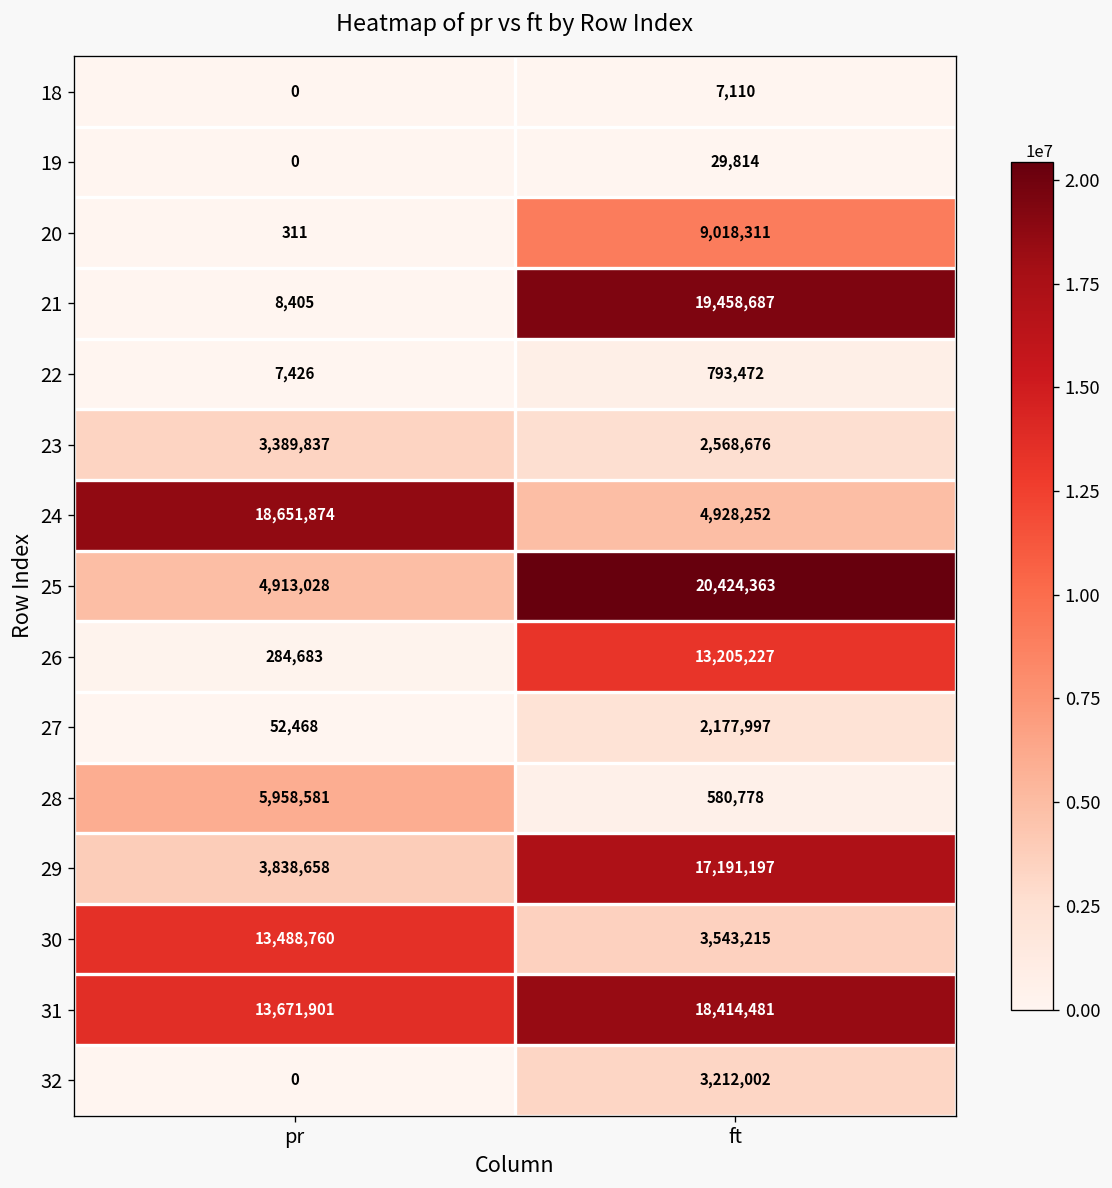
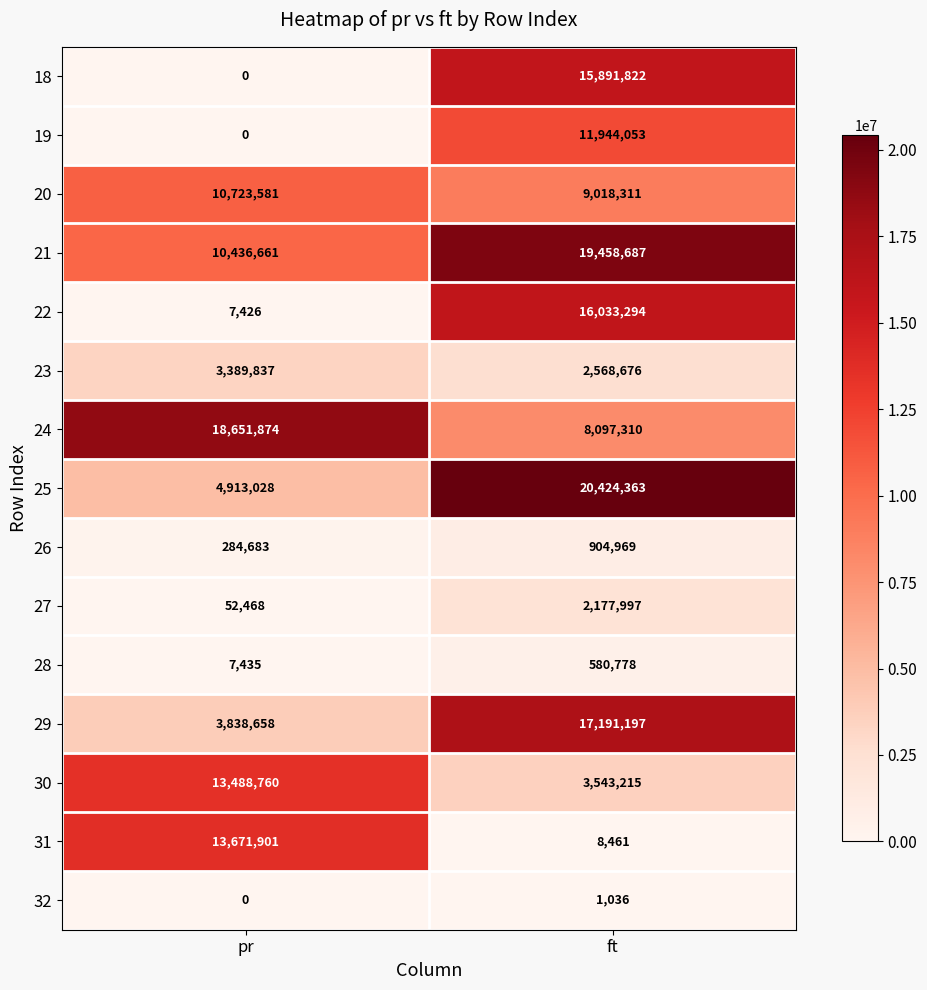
18, ft: 7,110 -> 15,891,822
19, ft: 29,814 -> 11,944,053
20, pr: 311 -> 10,723,581
21, pr: 8,405 -> 10,436,661
22, ft: 793,472 -> 16,033,294
24, ft: 4,928,252 -> 8,097,310
26, ft: 13,205,227 -> 904,969
28, pr: 5,958,581 -> 7,435
31, ft: 18,414,481 -> 8,461
32, ft: 3,212,002 -> 1,036
